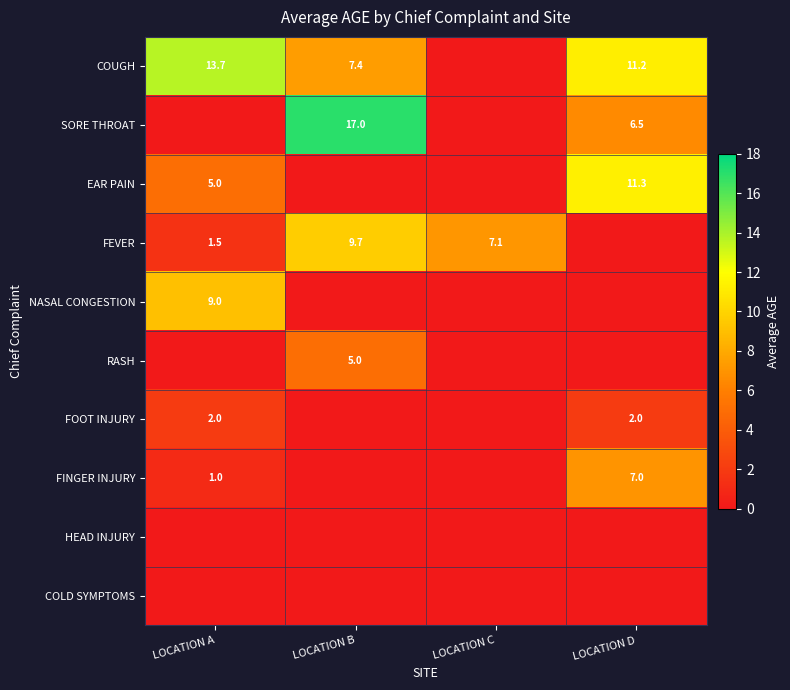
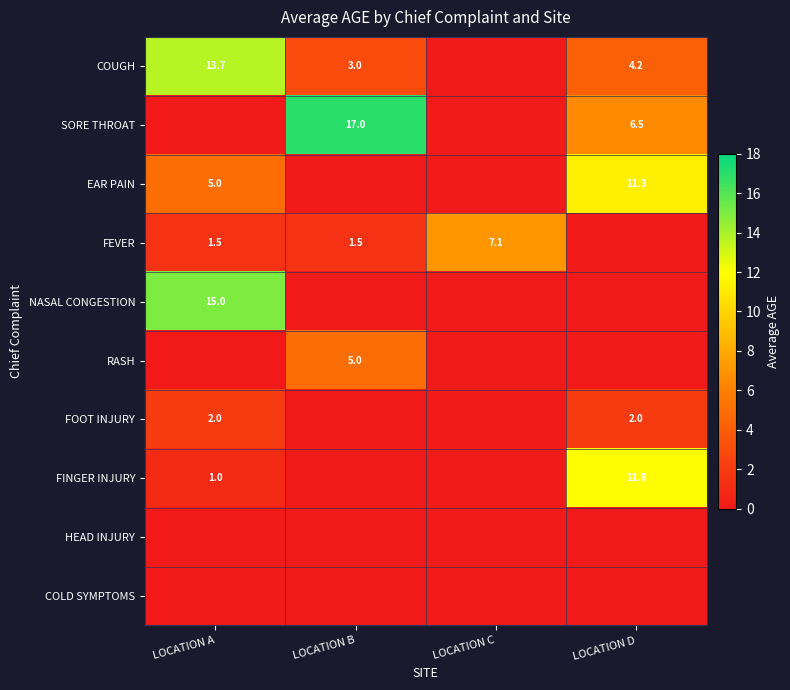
COUGH, LOCATION B: 7.4 -> 3.0
COUGH, LOCATION D: 11.2 -> 4.2
FEVER, LOCATION B: 9.7 -> 1.5
NASAL CONGESTION, LOCATION A: 9.0 -> 15.0
FINGER INJURY, LOCATION D: 7.0 -> 11.9
